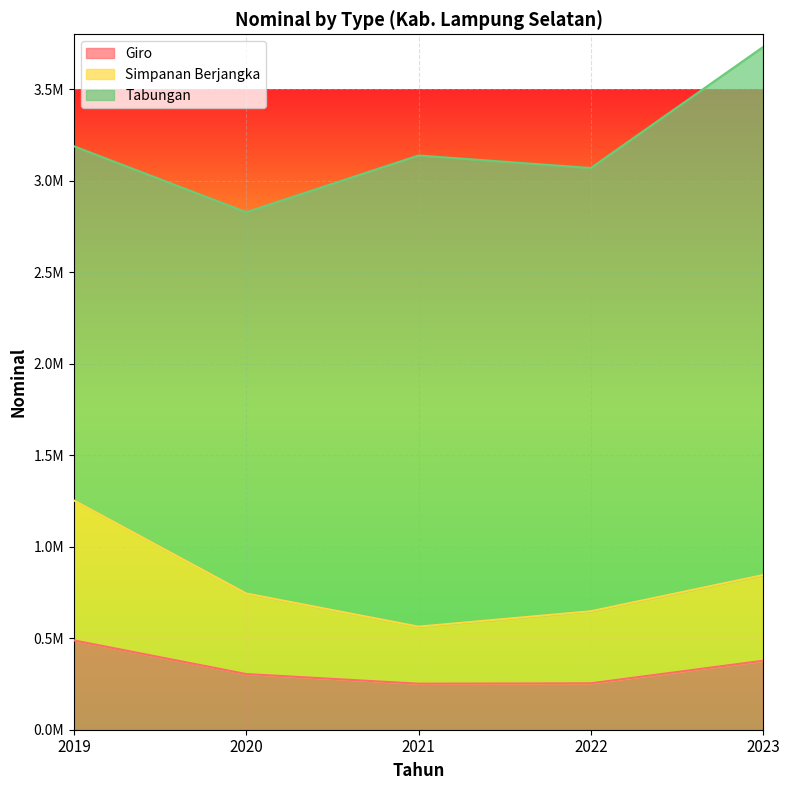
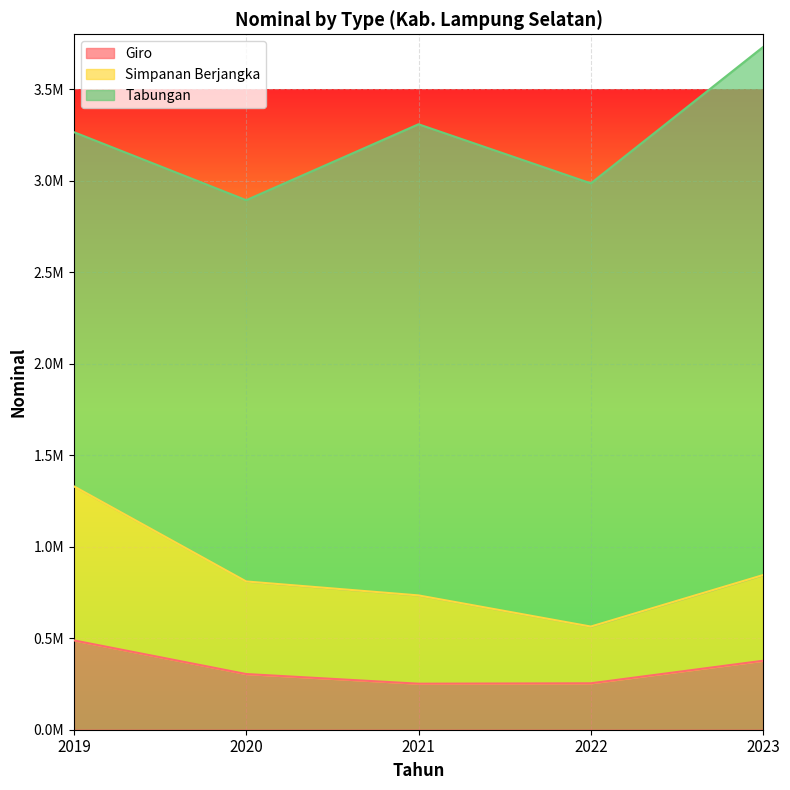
Simpanan Berjangka, 2019: 760000 -> 840000
Simpanan Berjangka, 2020: 440000 -> 510000
Simpanan Berjangka, 2021: 310000 -> 480000
Simpanan Berjangka, 2022: 390000 -> 310000
